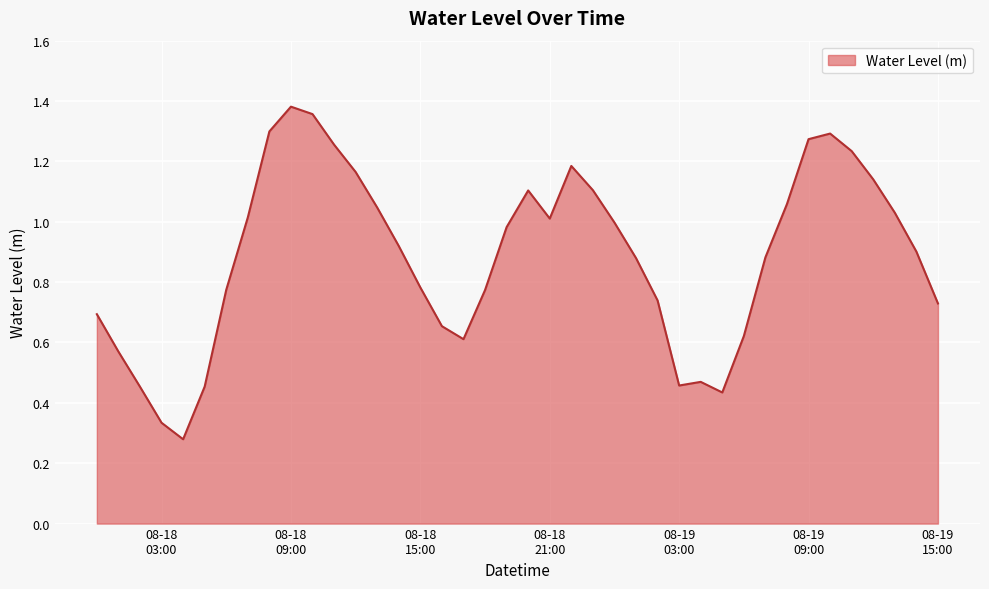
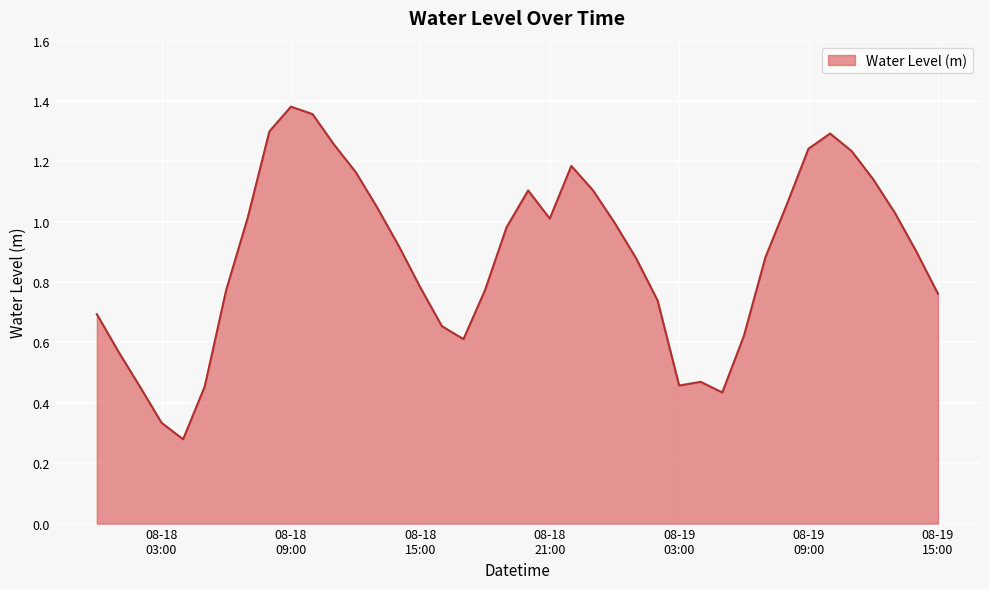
08-19 09:00: 1.27 -> 1.24
08-19 15:00: 0.73 -> 0.76
